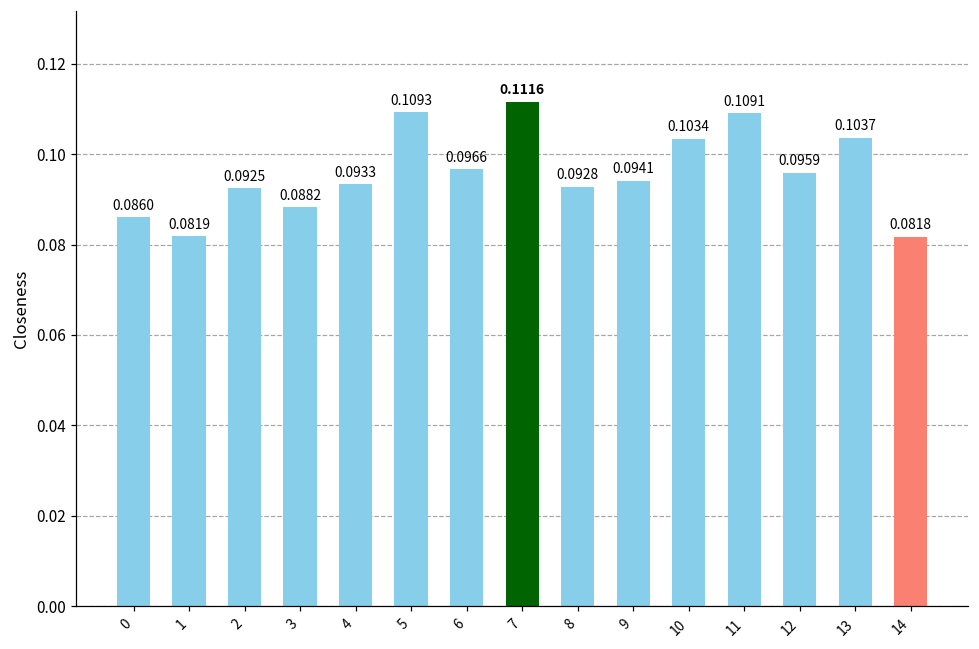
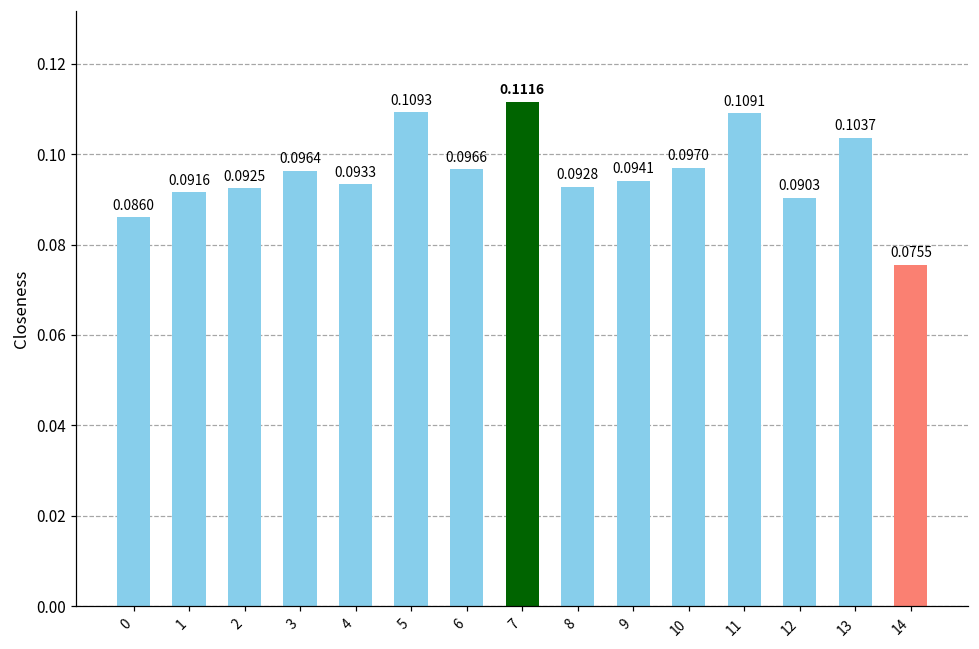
1: 0.0819 -> 0.0916
3: 0.0882 -> 0.0964
10: 0.1034 -> 0.0970
12: 0.0959 -> 0.0903
14: 0.0818 -> 0.0755
